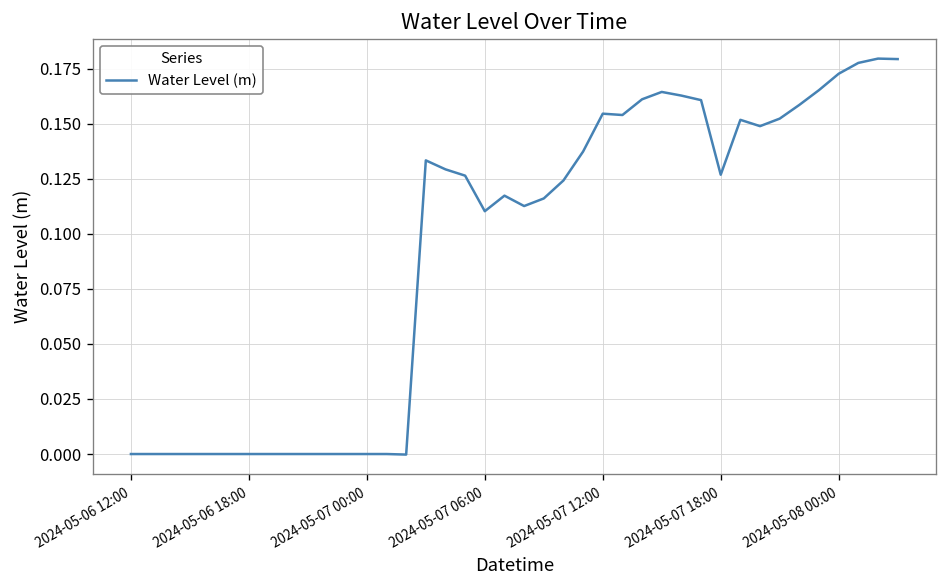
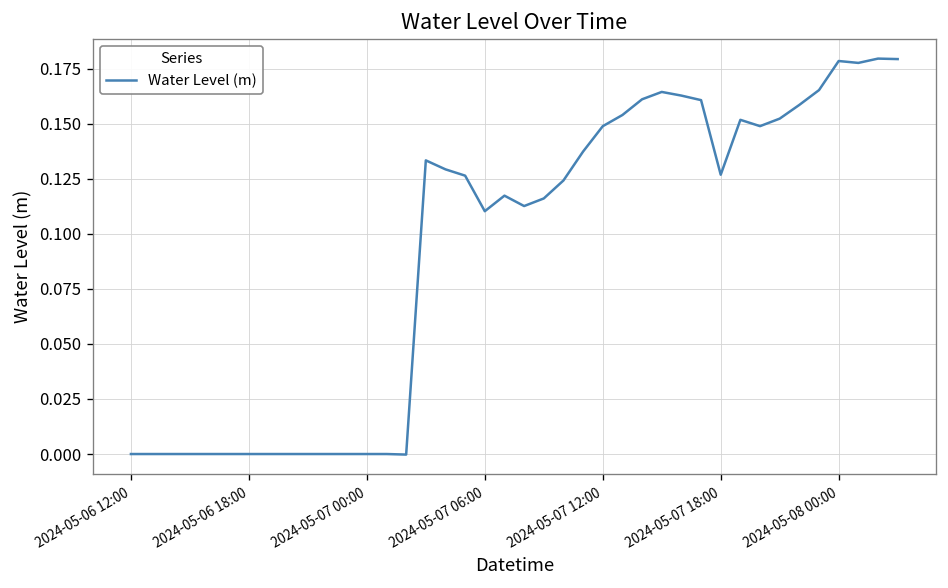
2024-05-07 12:00: 0.155 -> 0.149
2024-05-08 00:00: 0.173 -> 0.178
